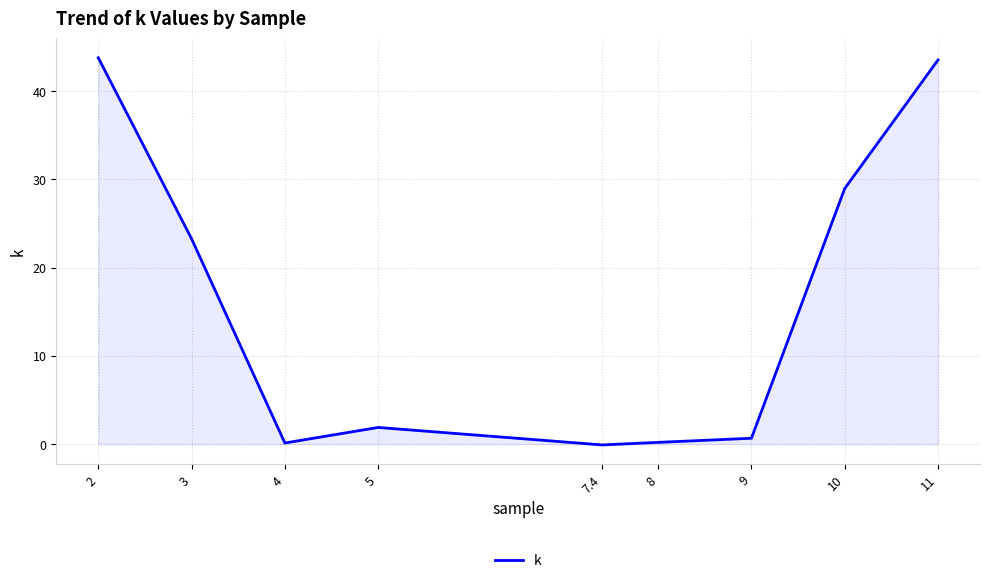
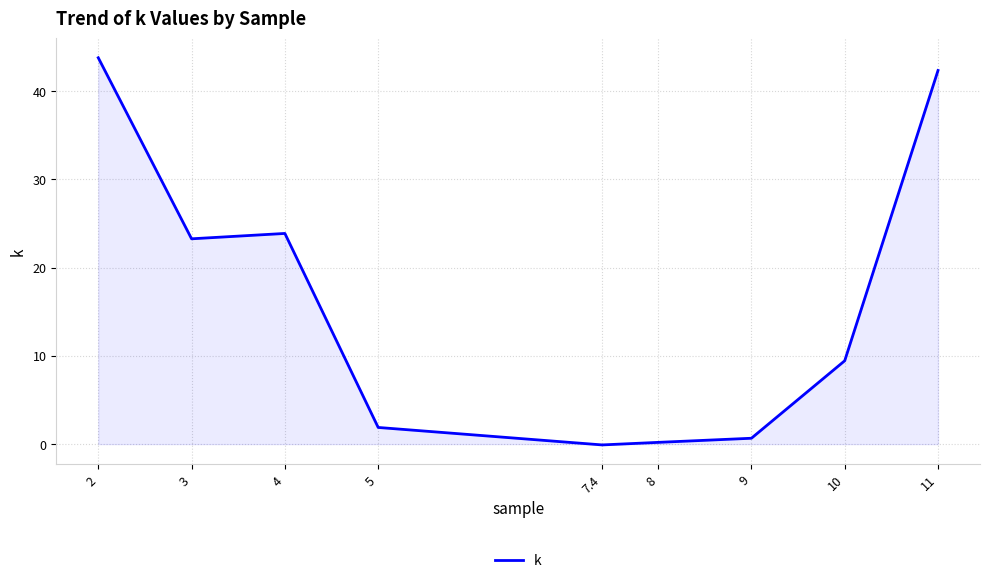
4: 0 -> 24
10: 29 -> 9
11: 44 -> 42
